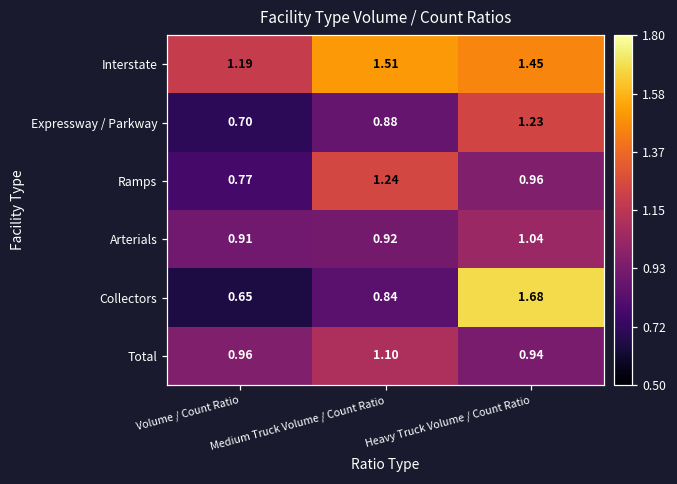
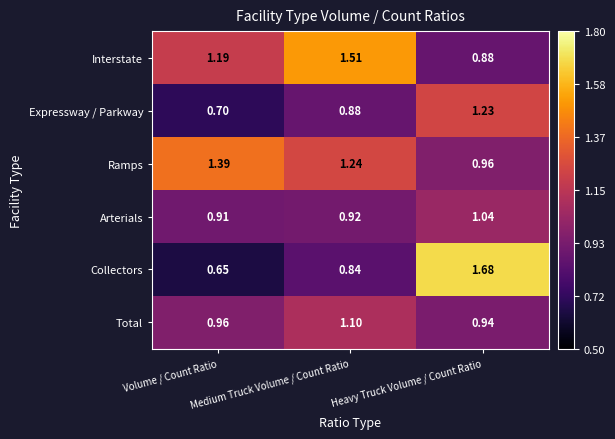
Interstate, Heavy Truck Volume / Count Ratio: 1.45 -> 0.88
Ramps, Volume / Count Ratio: 0.77 -> 1.39
